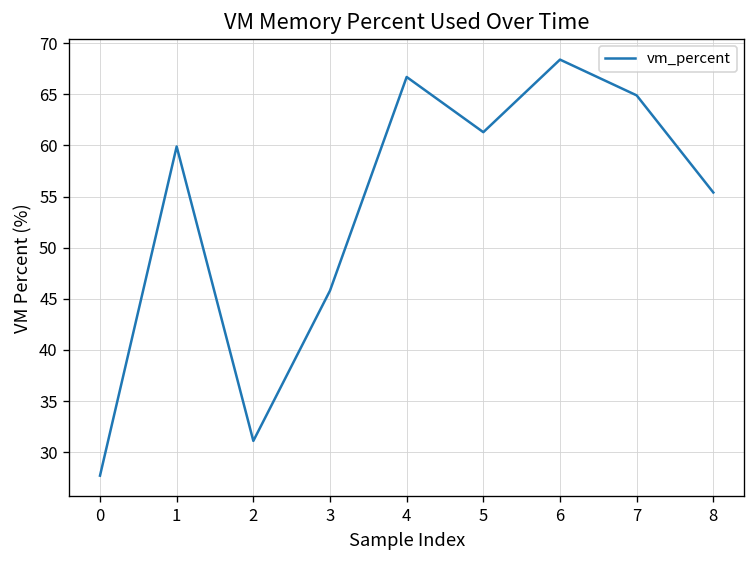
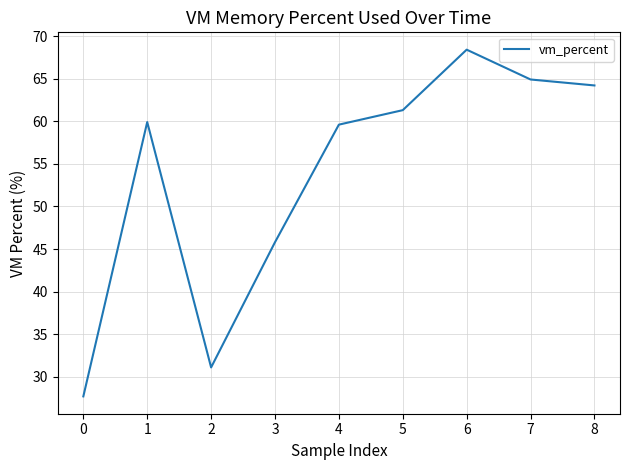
4: 67 -> 60
8: 55 -> 64
